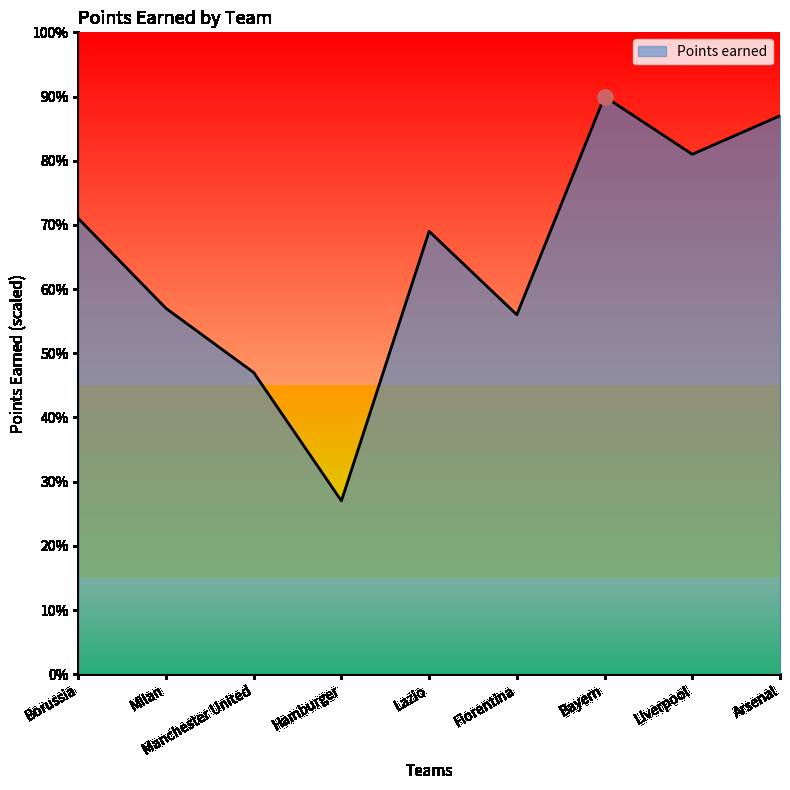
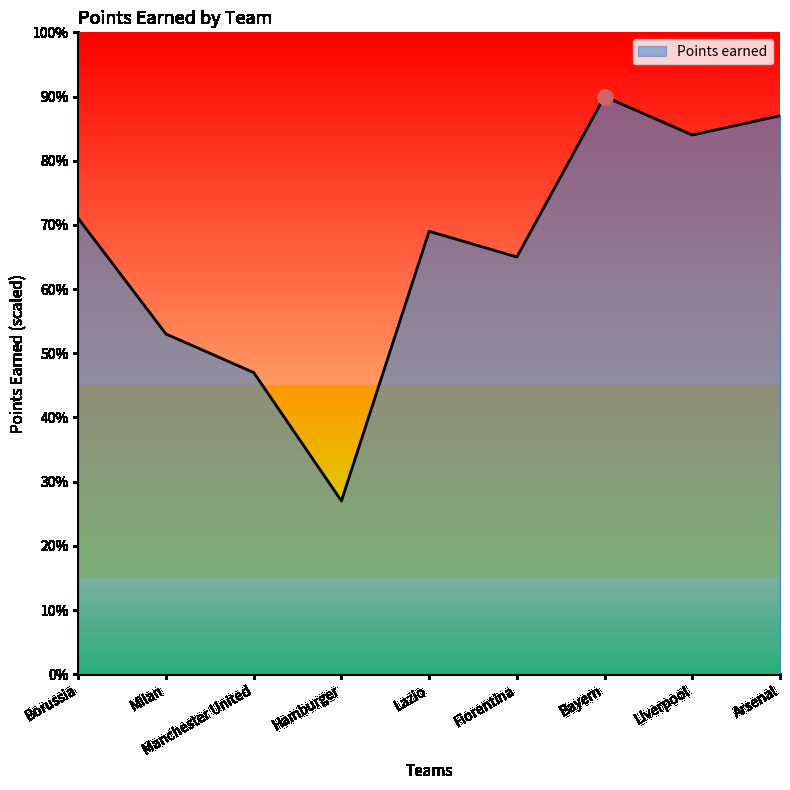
Points earned, Milan: 57% -> 53%
Points earned, Fiorentina: 56% -> 65%
Points earned, Liverpool: 81% -> 84%
